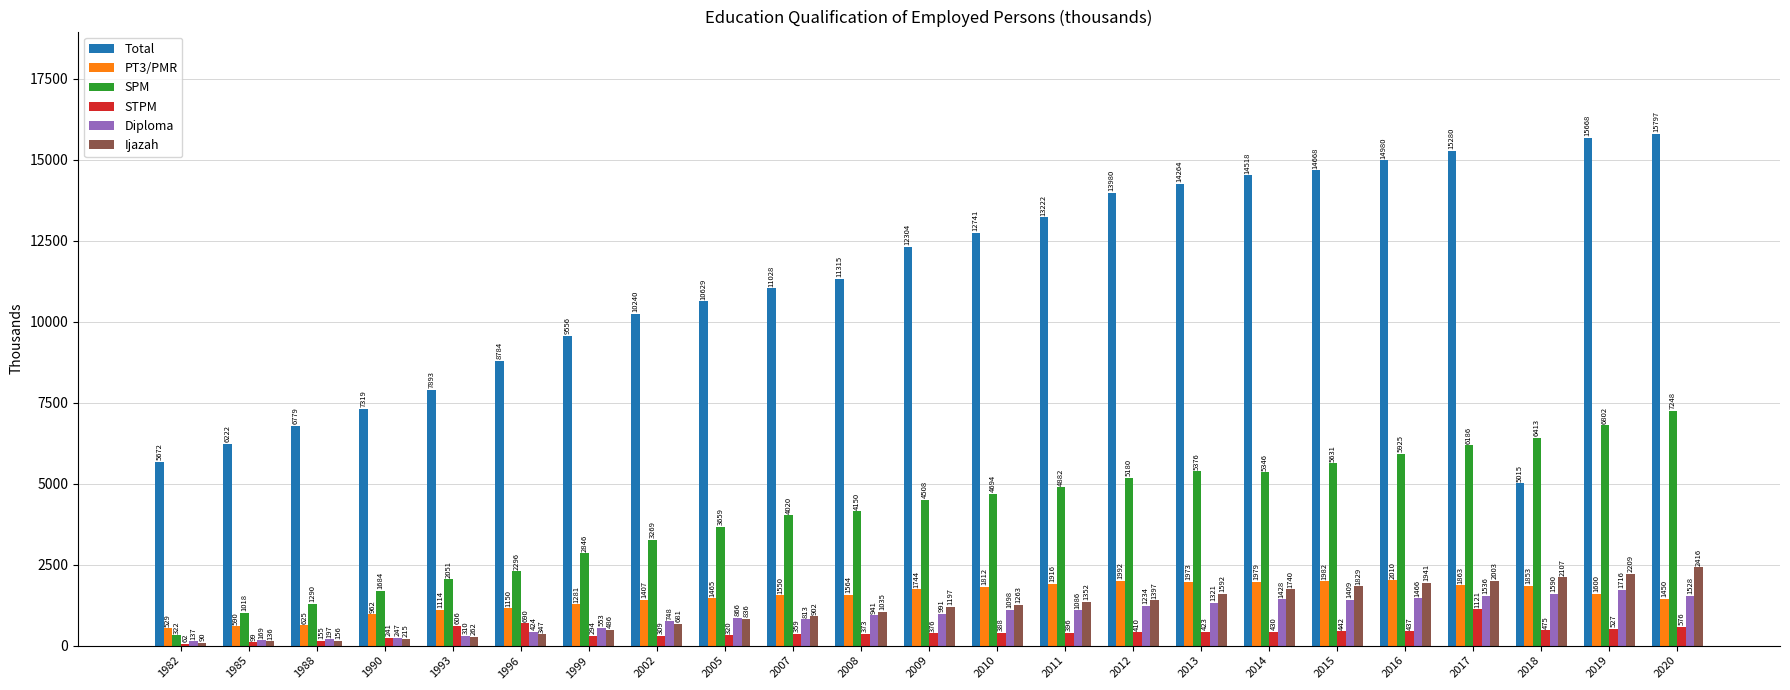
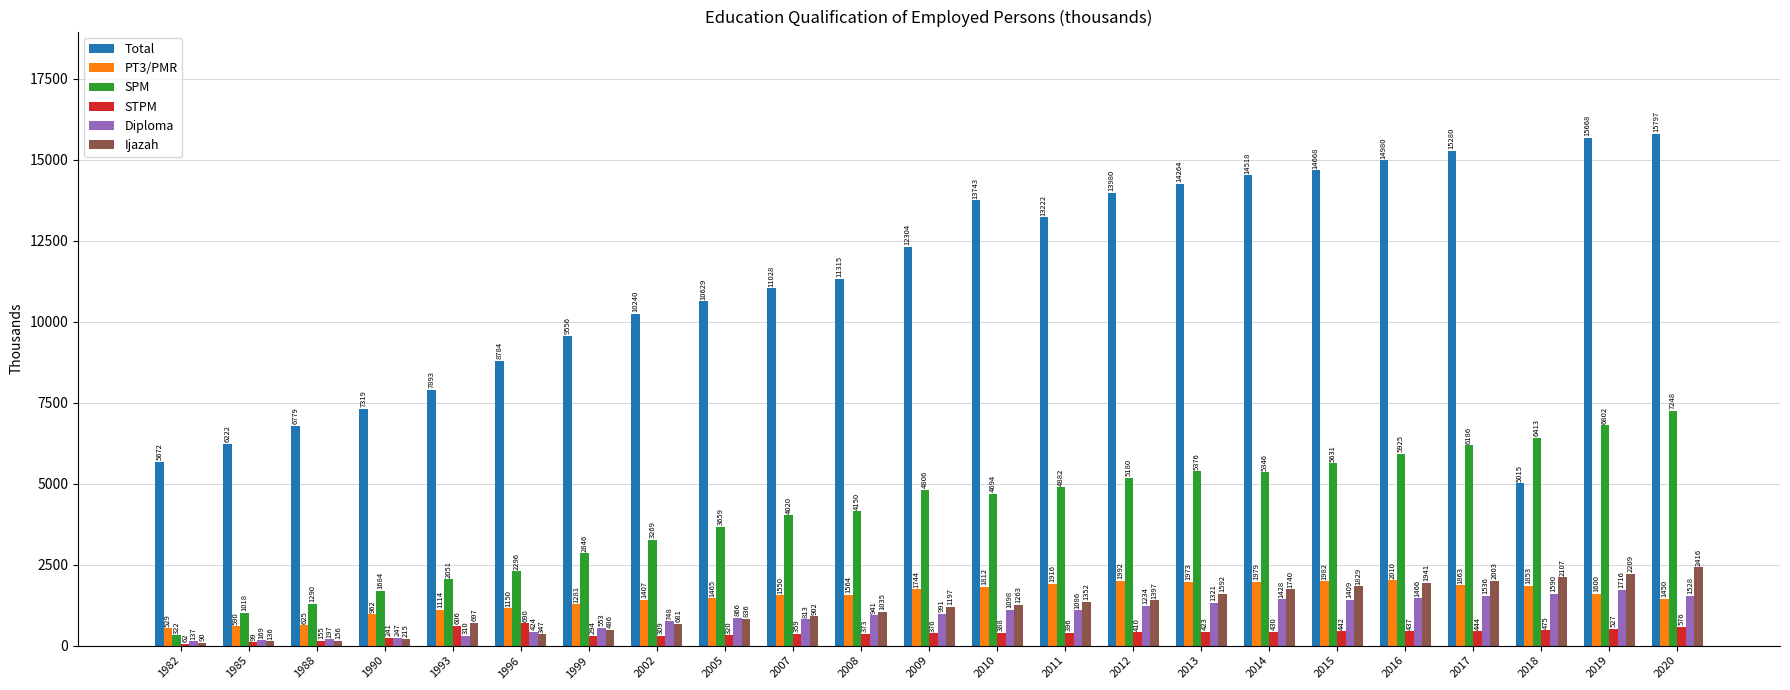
Ijazah, 1993: 262 -> 697
SPM, 2009: 4508 -> 4806
Total, 2010: 12741 -> 13743
STPM, 2017: 1121 -> 444
